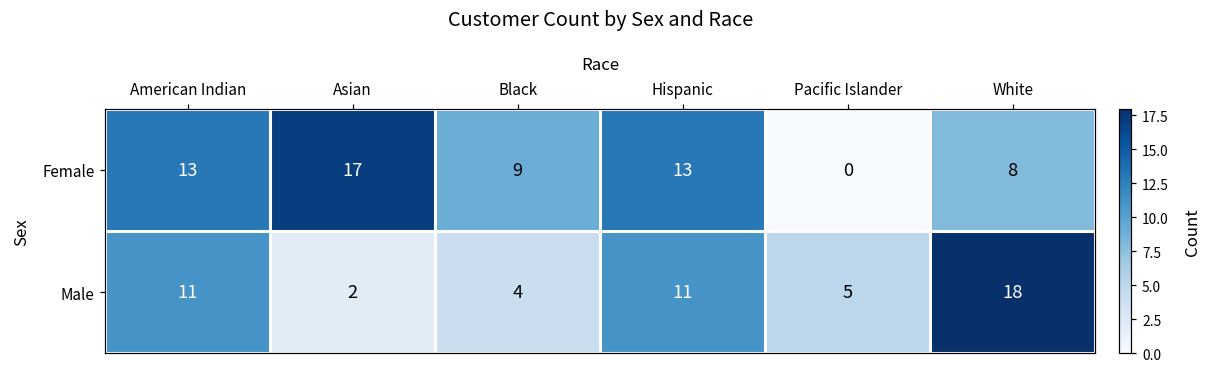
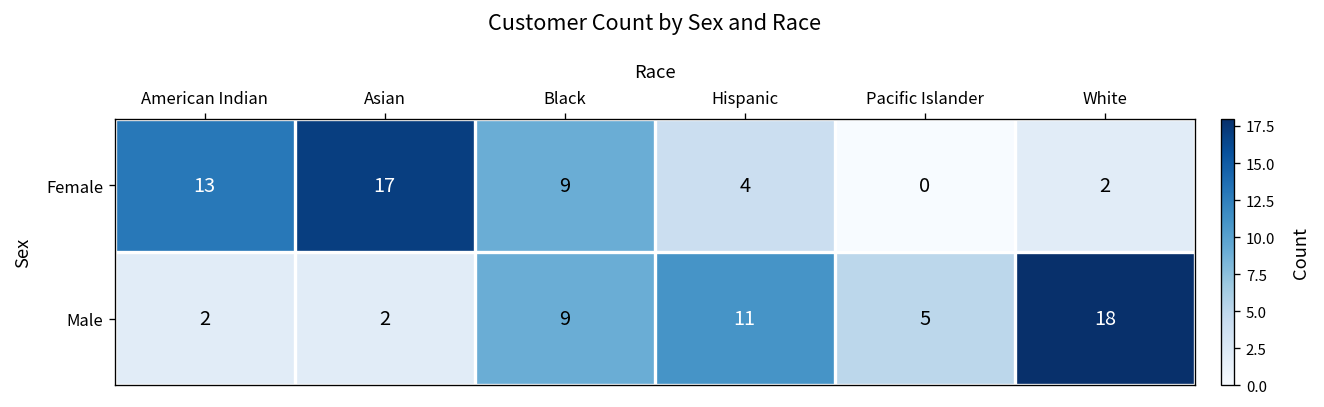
Female, Hispanic: 13 -> 4
Female, White: 8 -> 2
Male, American Indian: 11 -> 2
Male, Black: 4 -> 9
